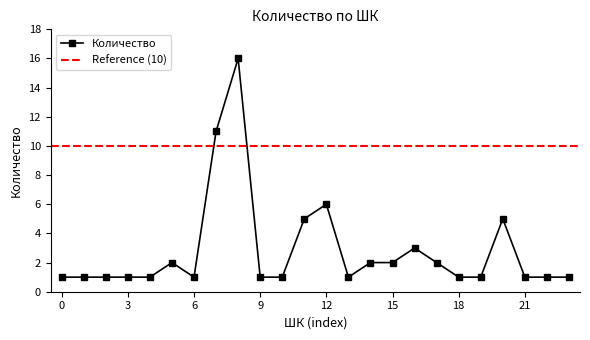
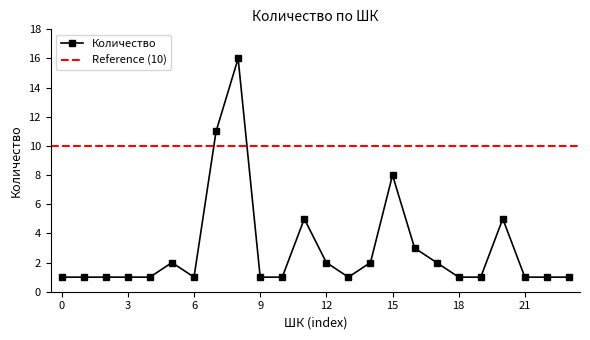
12: 6 -> 2
15: 2 -> 8
